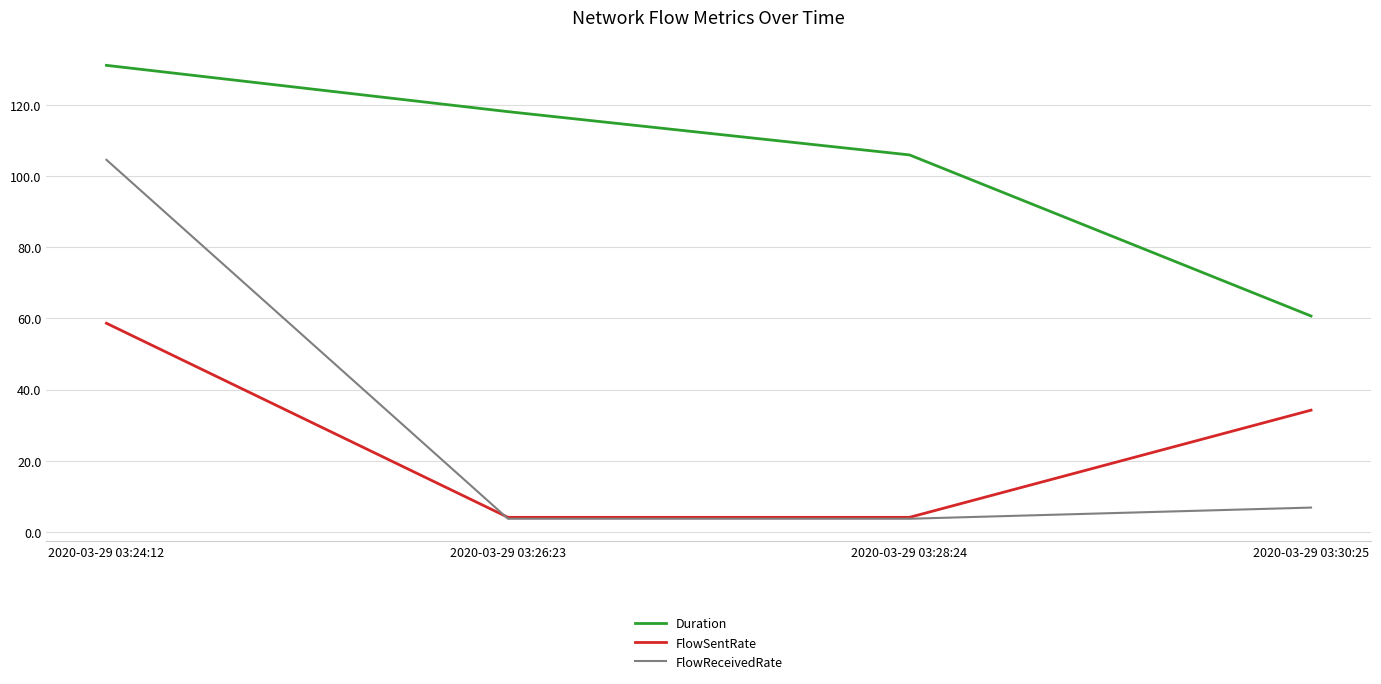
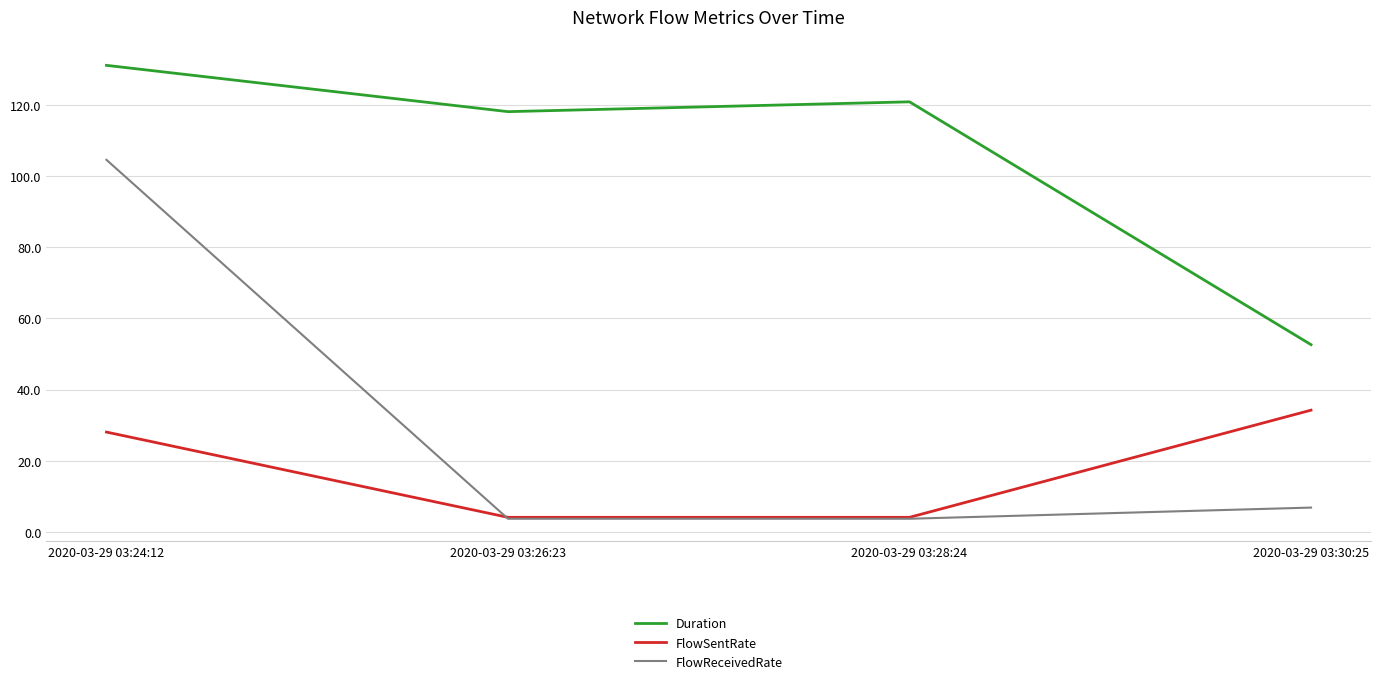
FlowSentRate, 2020-03-29 03:24:12: 59 -> 28
Duration, 2020-03-29 03:28:24: 106 -> 121
Duration, 2020-03-29 03:30:25: 61 -> 53
